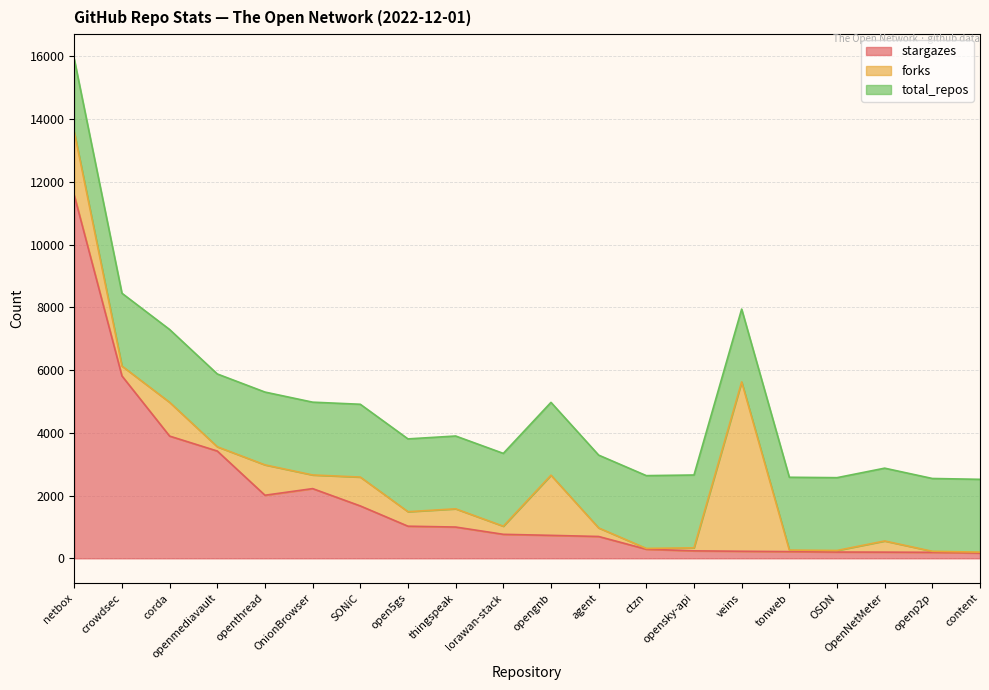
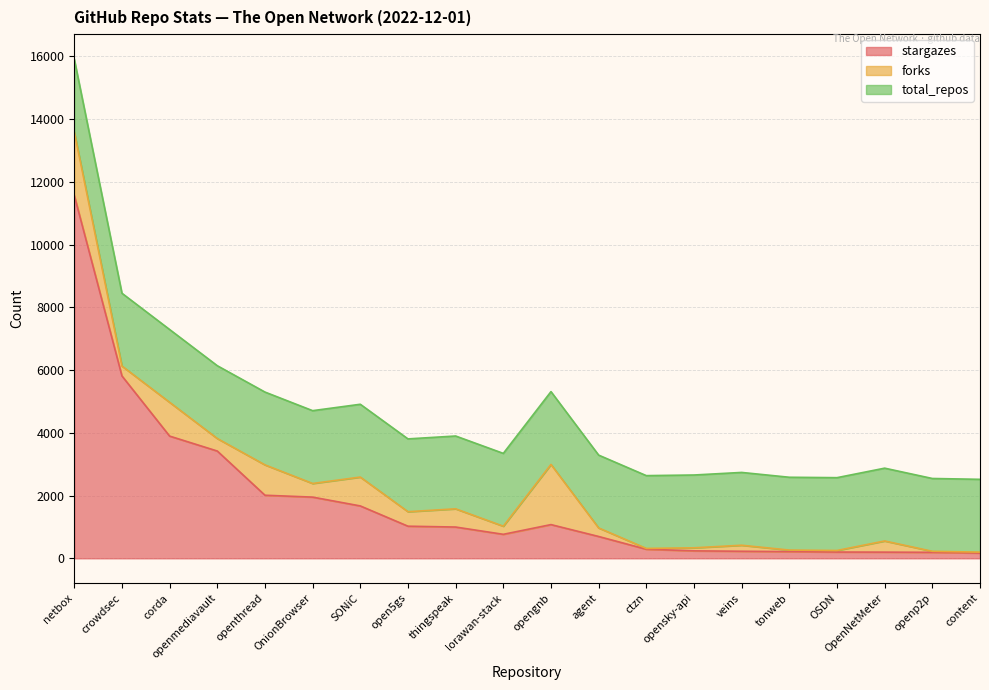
forks, openmediavault: 100 -> 400
stargazes, OnionBrowser: 2200 -> 2000
stargazes, opengnb: 700 -> 1100
forks, veins: 5400 -> 200
